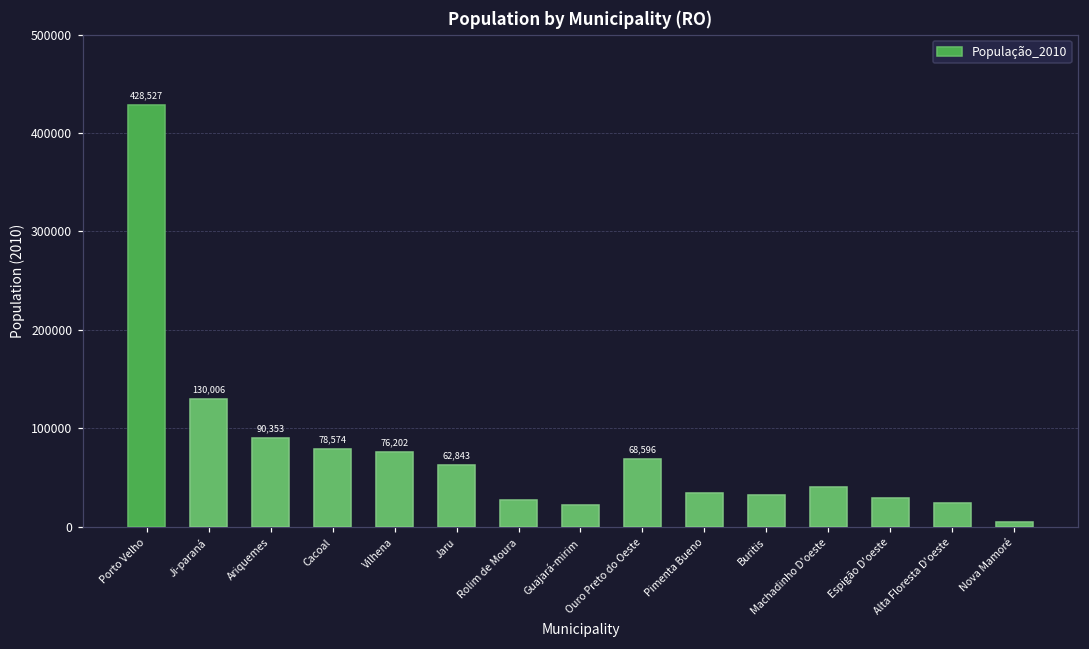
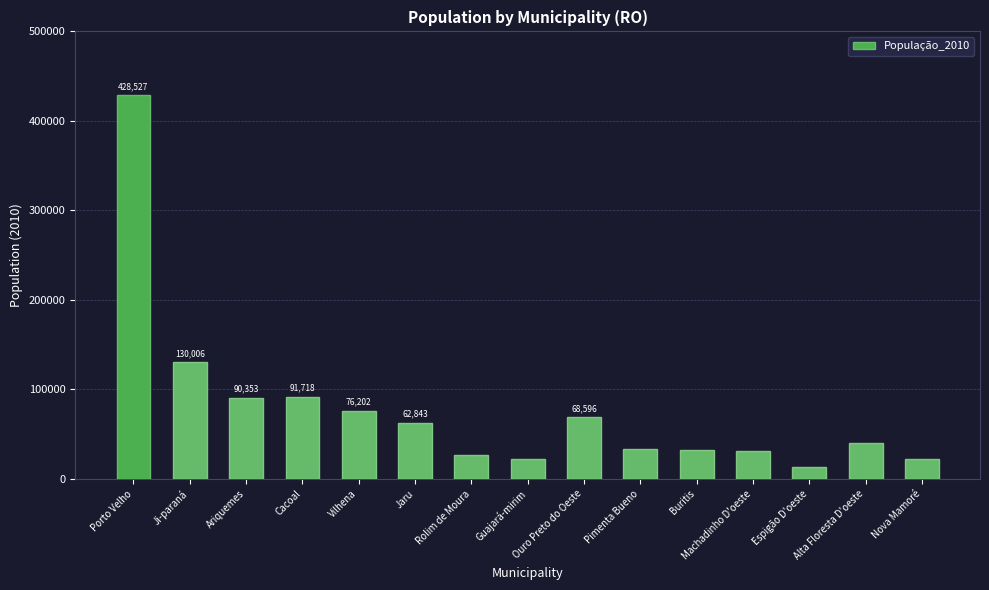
Cacoal: 78,574 -> 91,718
Machadinho D'oeste: 40000 -> 30000
Espigão D'oeste: 30000 -> 10000
Alta Floresta D'oeste: 20000 -> 40000
Nova Mamoré: 10000 -> 20000
